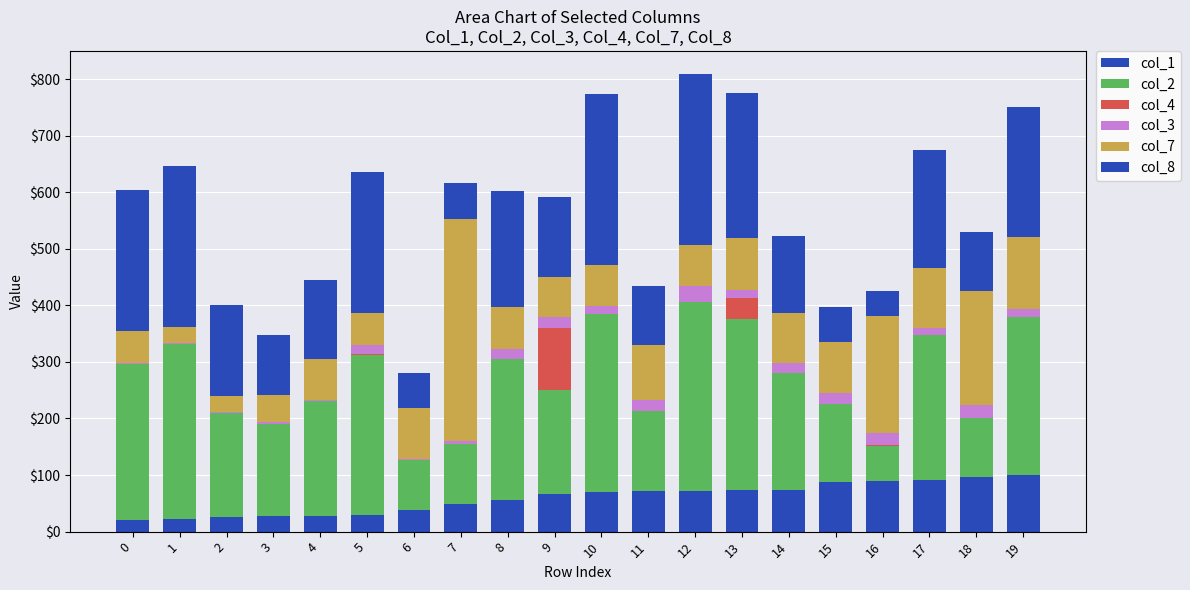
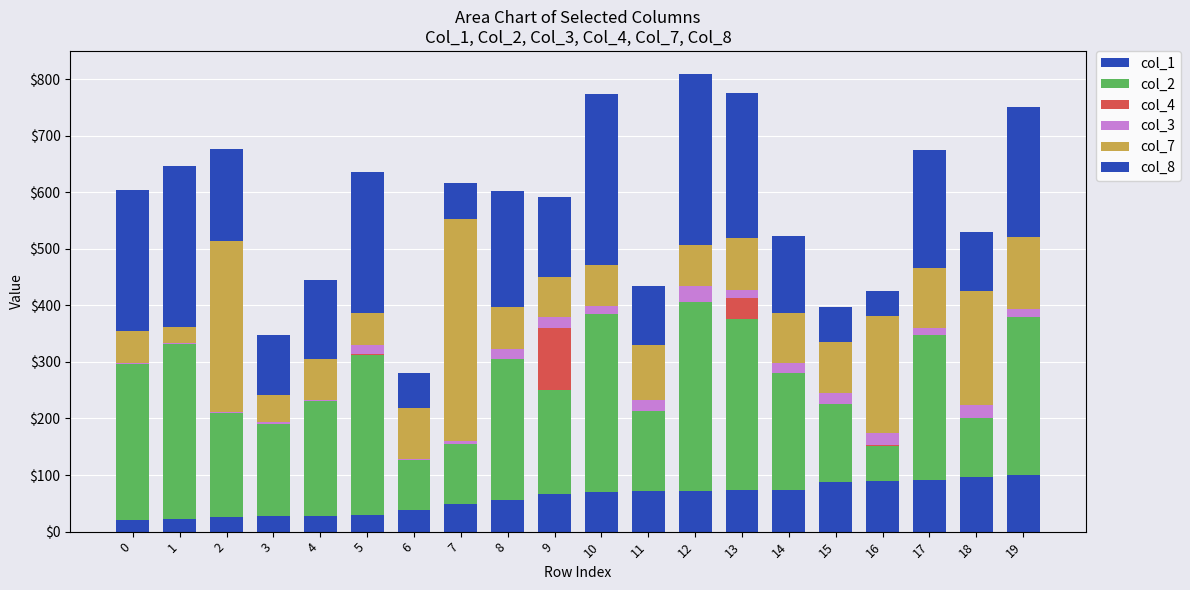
col_7, 2: $30 -> $300
